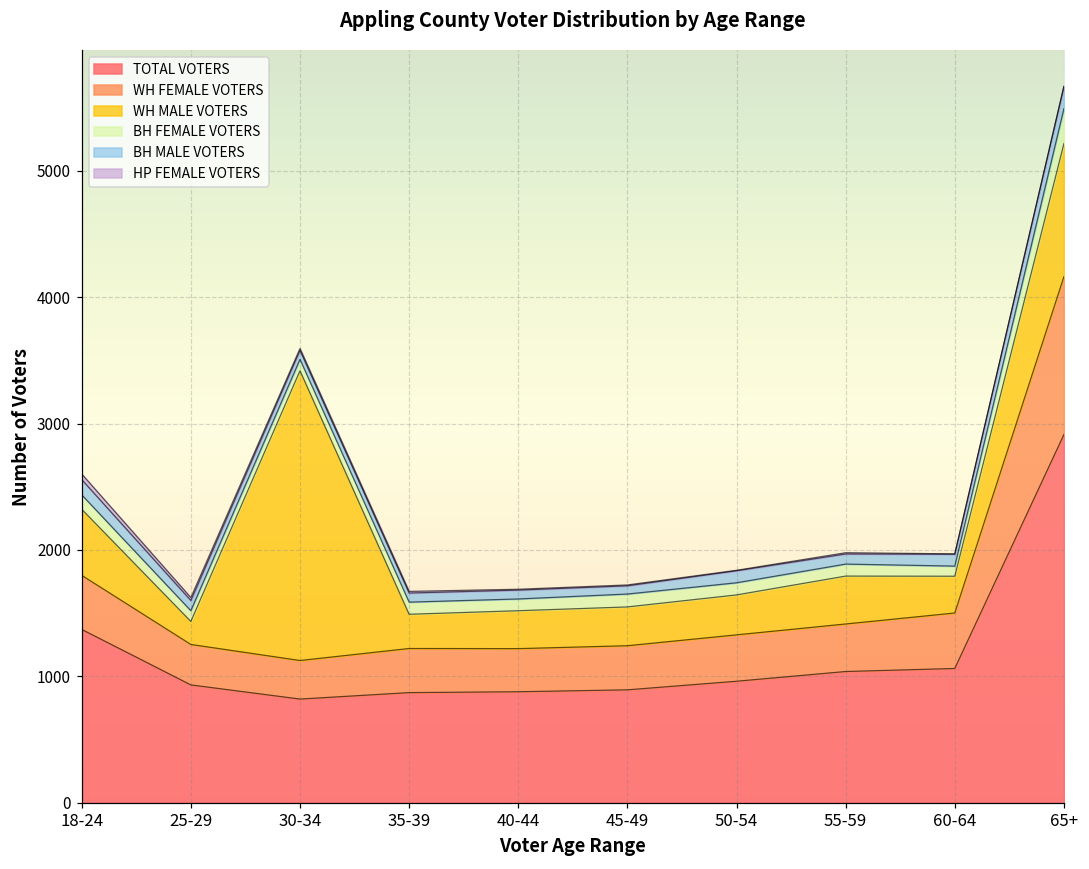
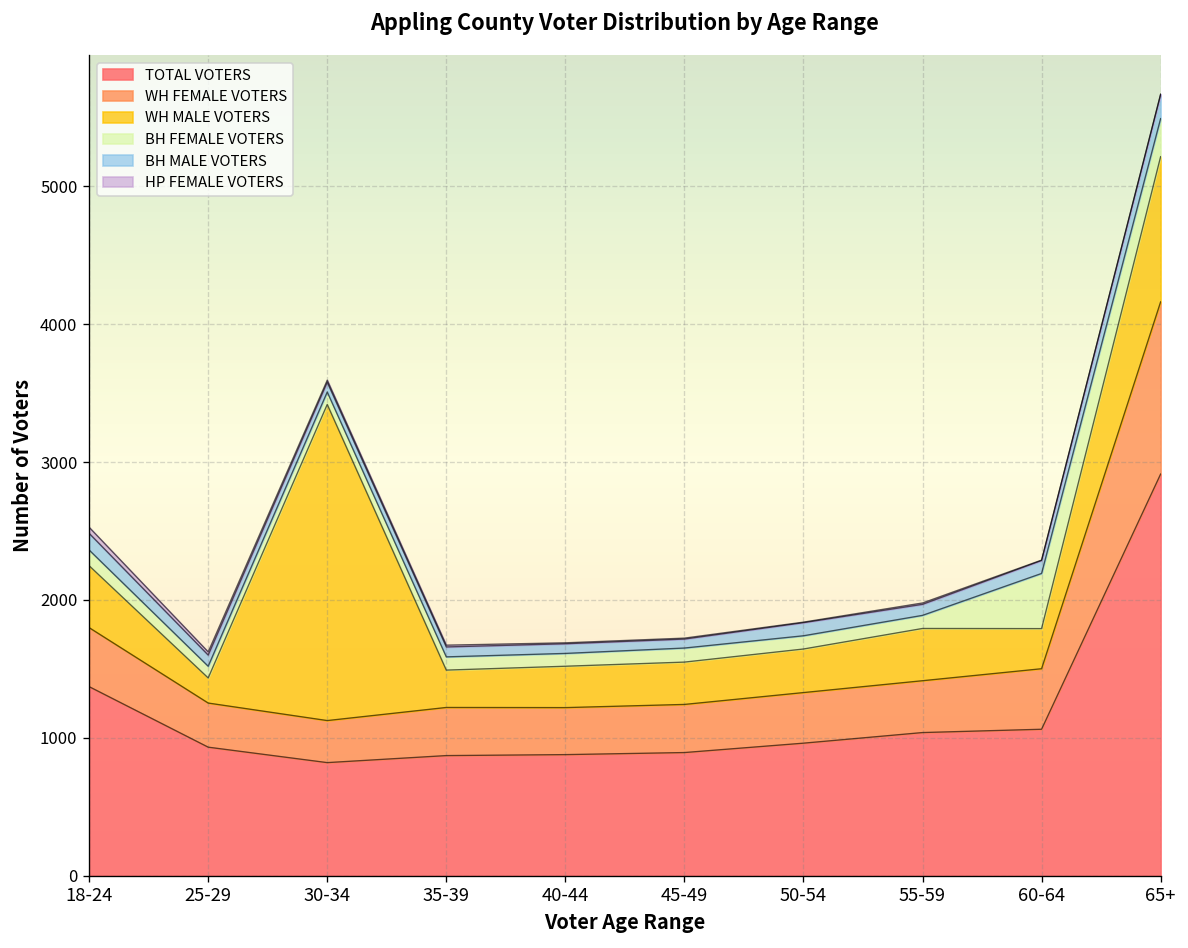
WH MALE VOTERS, 18-24: 520 -> 450
BH FEMALE VOTERS, 60-64: 80 -> 400
